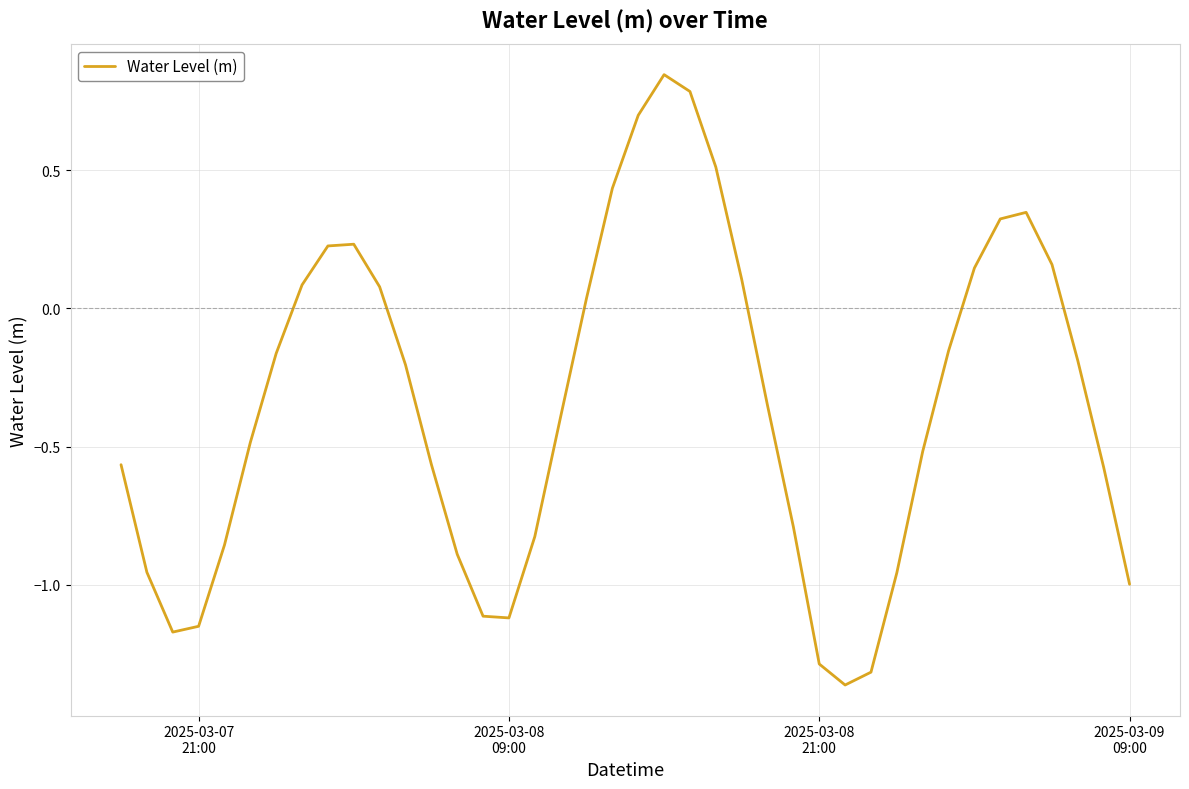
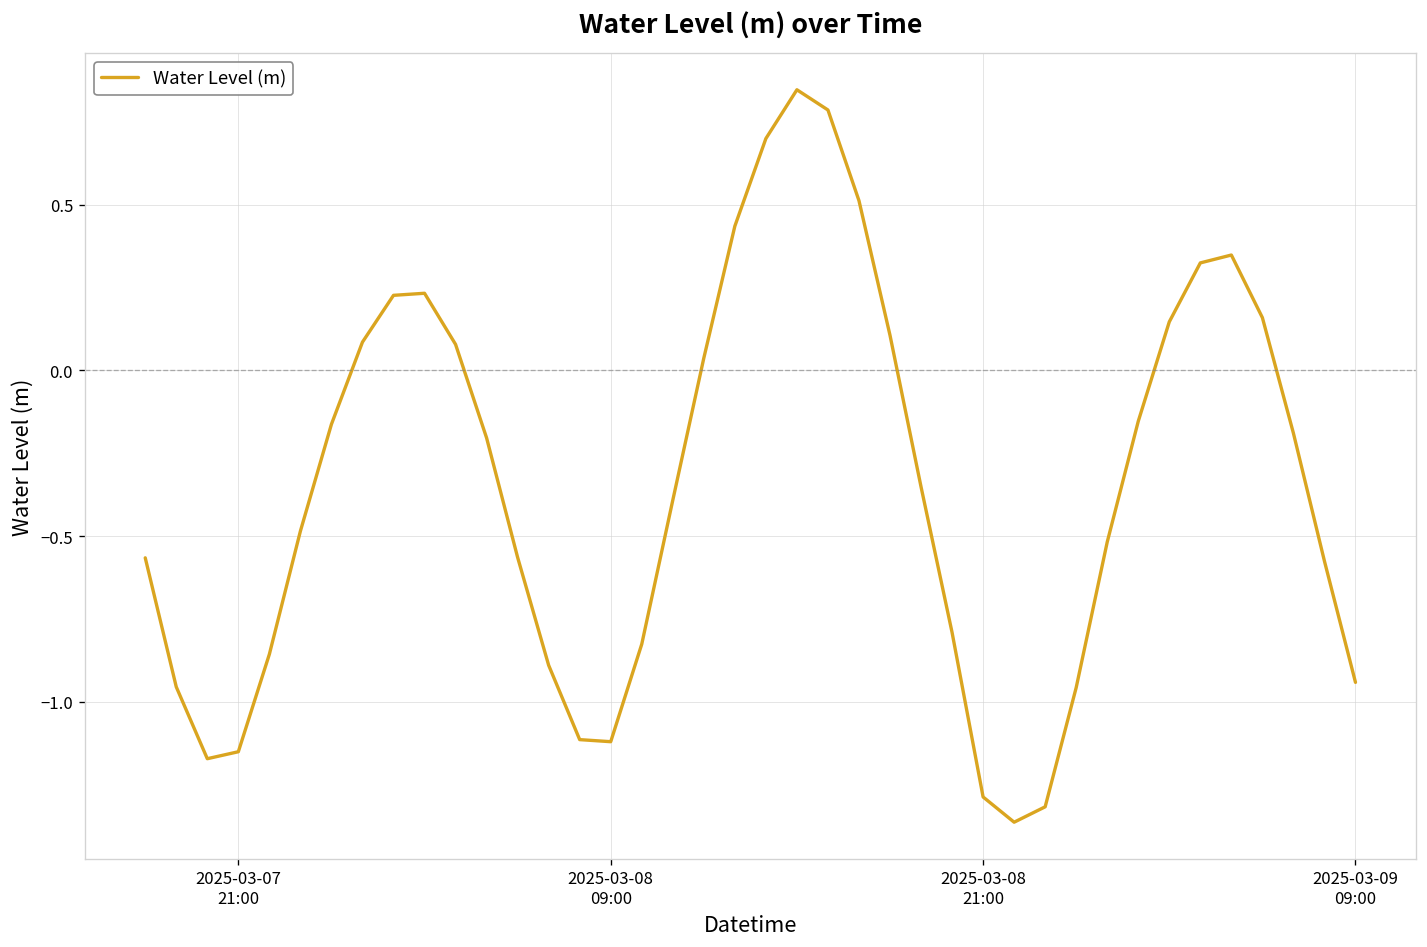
2025-03-09 09:00: -1.00 -> -0.94
